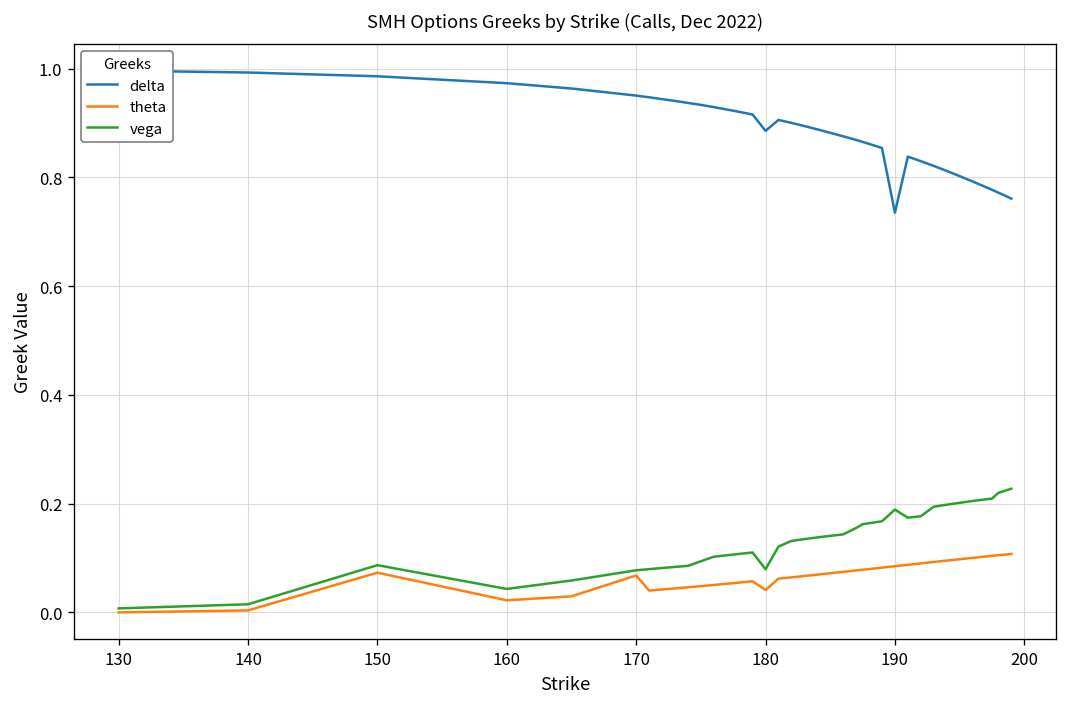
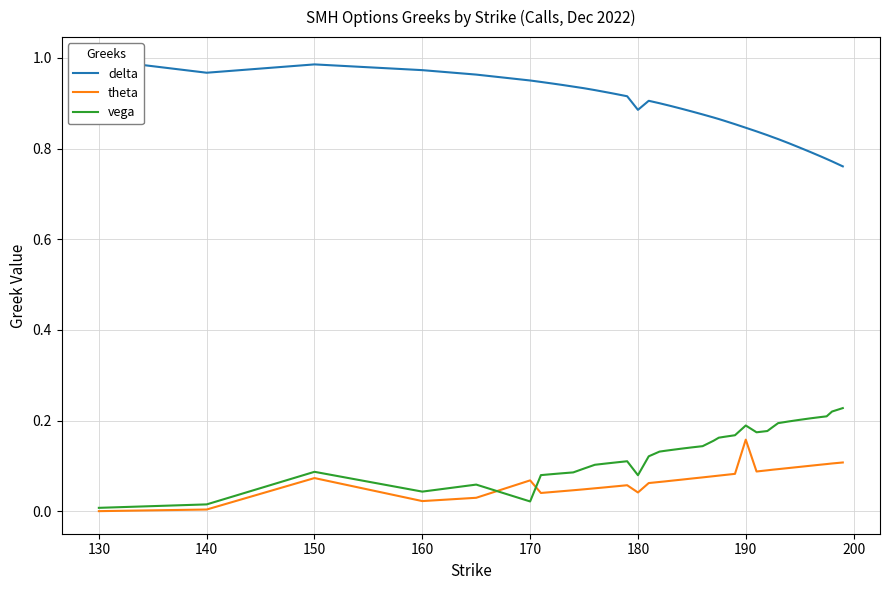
delta, 140: 0.99 -> 0.97
vega, 170: 0.08 -> 0.02
delta, 190: 0.74 -> 0.85
theta, 190: 0.08 -> 0.16
